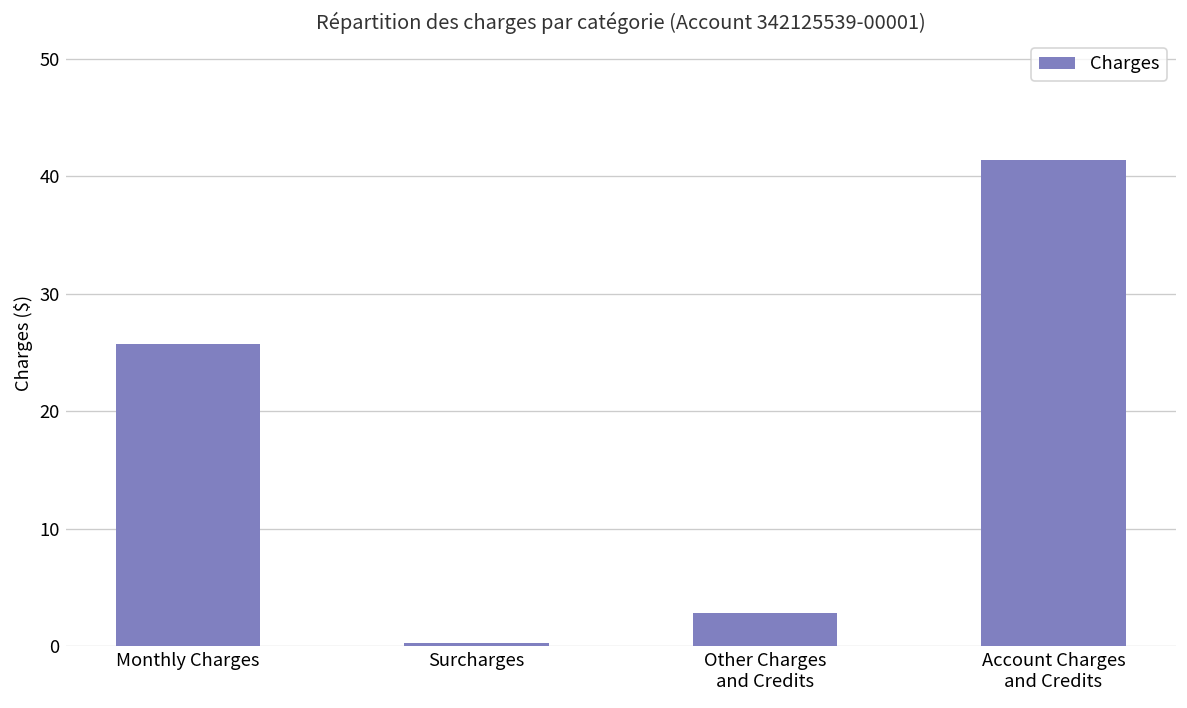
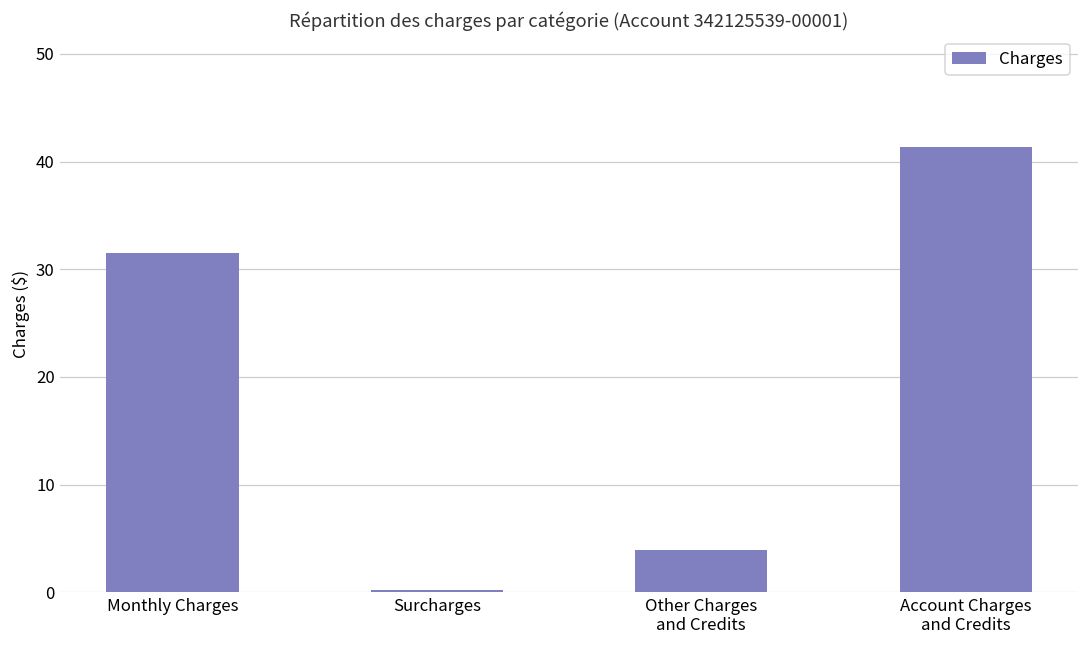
Monthly Charges: 26 -> 32
Other Charges and Credits: 3 -> 4
